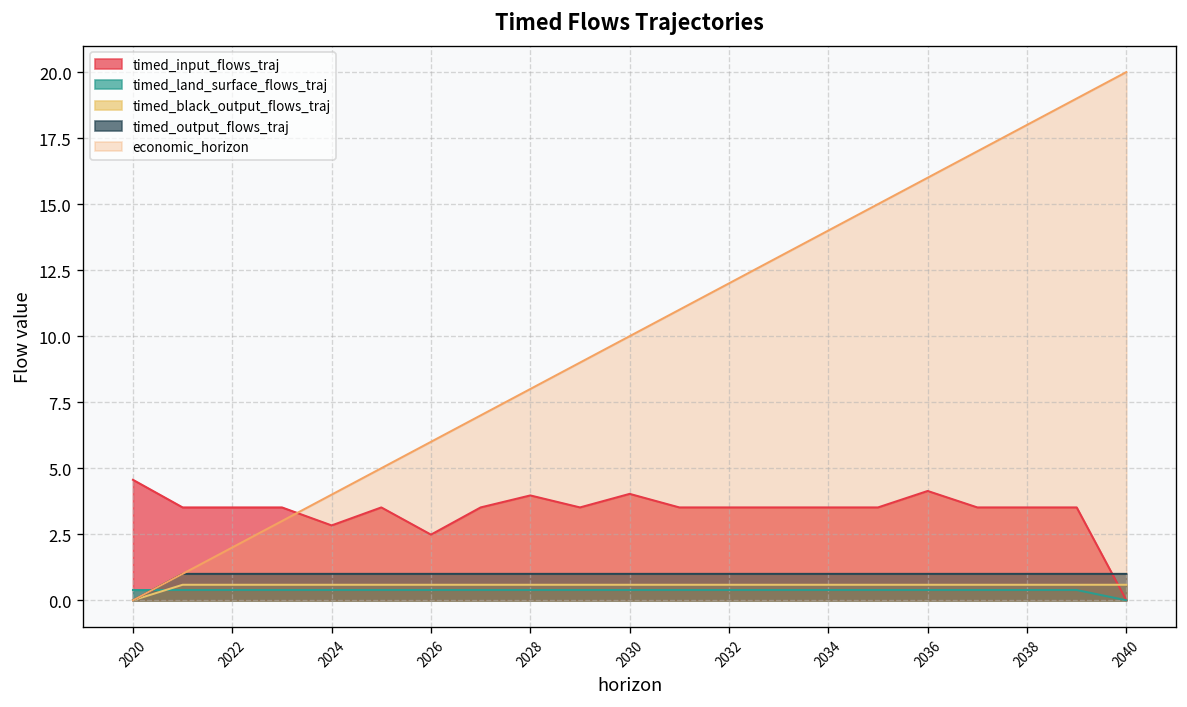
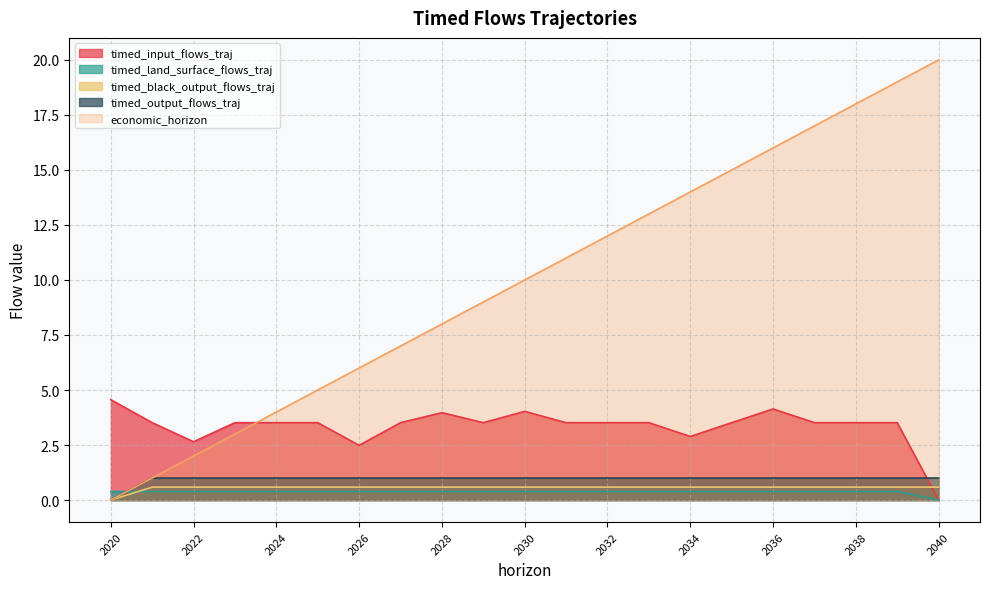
timed_input_flows_traj, 2022: 3.5 -> 2.6
timed_input_flows_traj, 2024: 2.8 -> 3.5
timed_input_flows_traj, 2034: 3.5 -> 2.9
